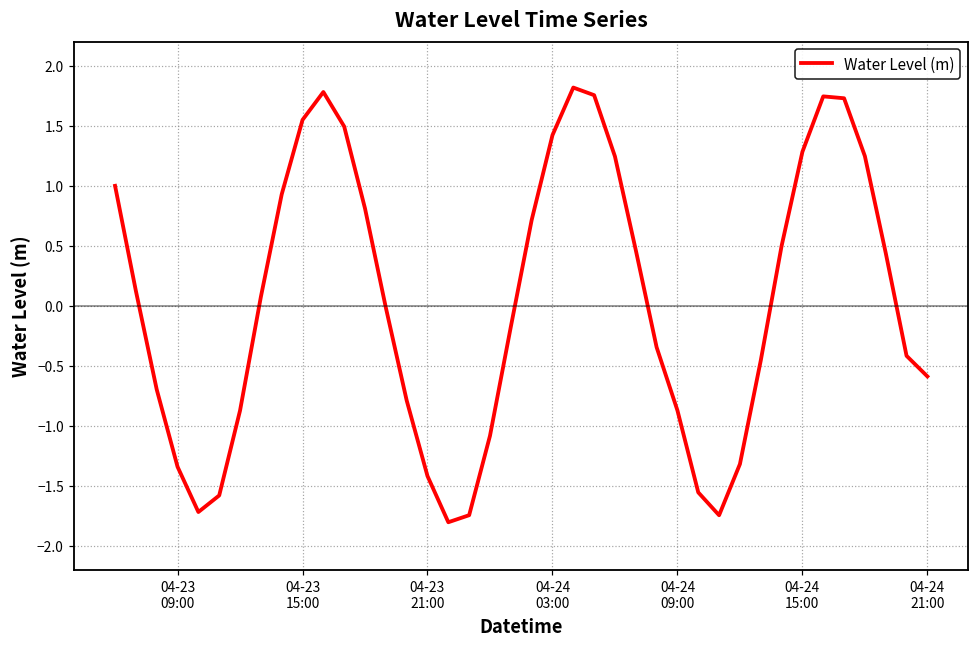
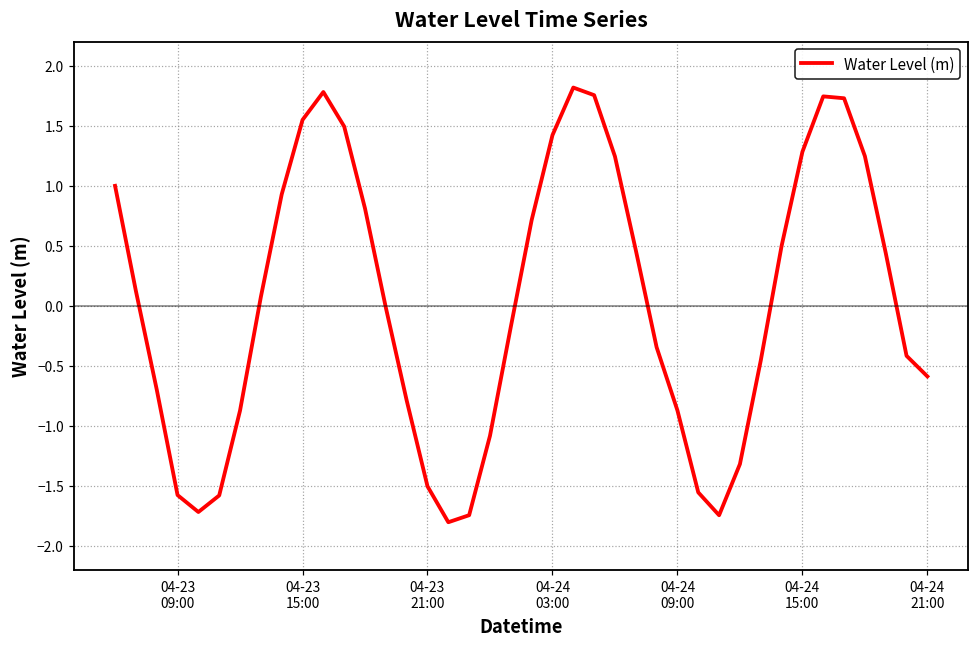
04-23 09:00: -1.34 -> -1.58
04-23 21:00: -1.42 -> -1.51
